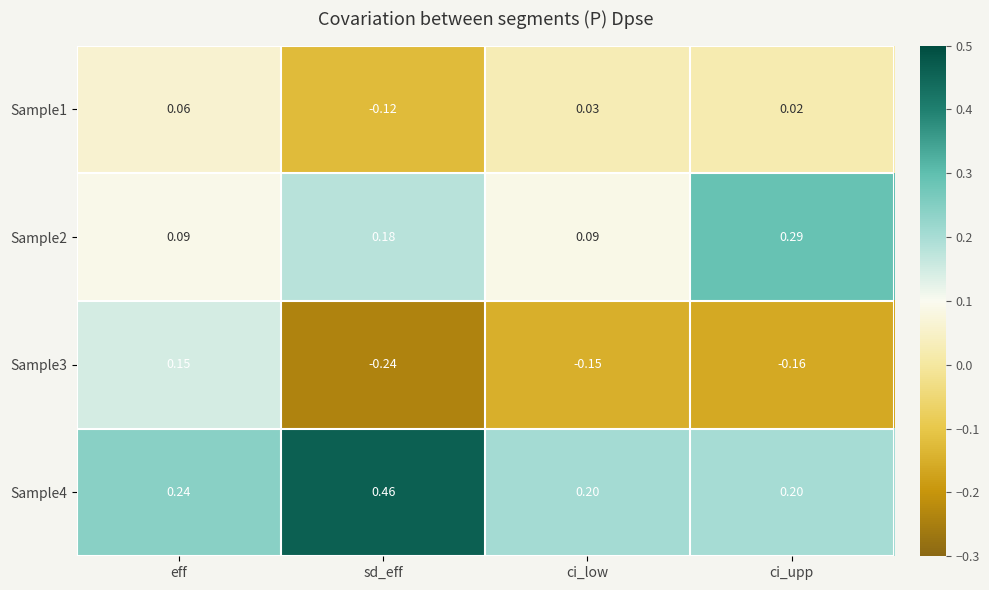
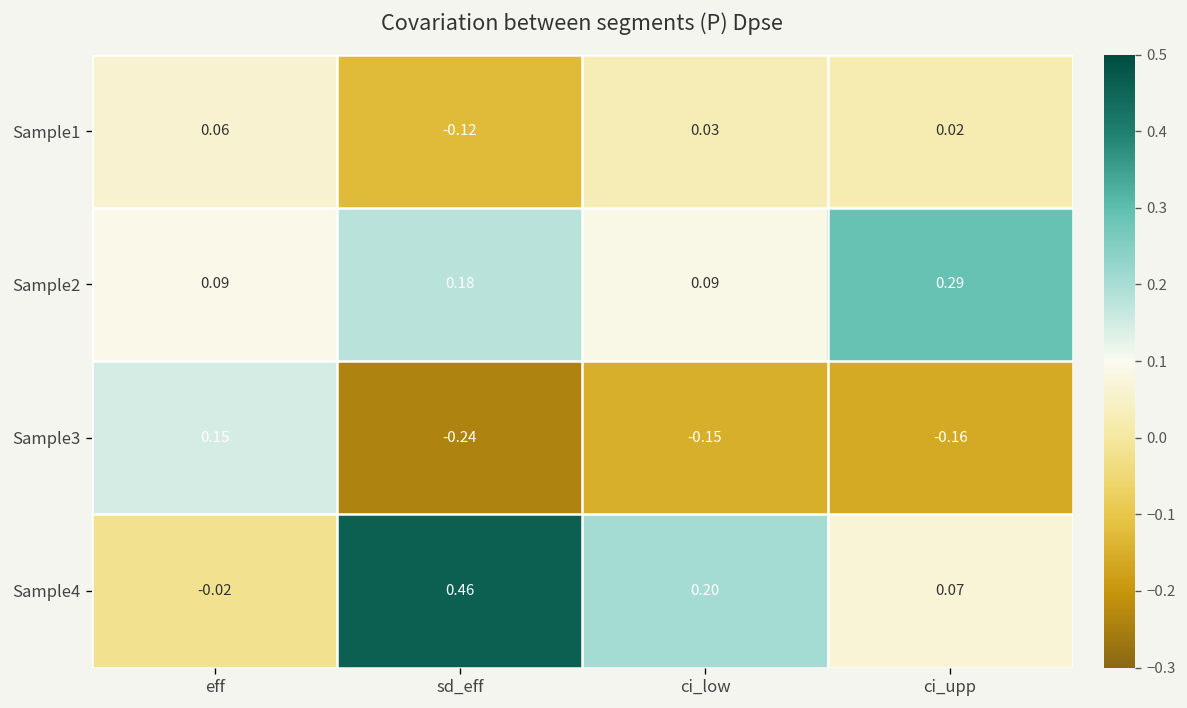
Sample4, eff: 0.24 -> -0.02
Sample4, ci_upp: 0.20 -> 0.07
